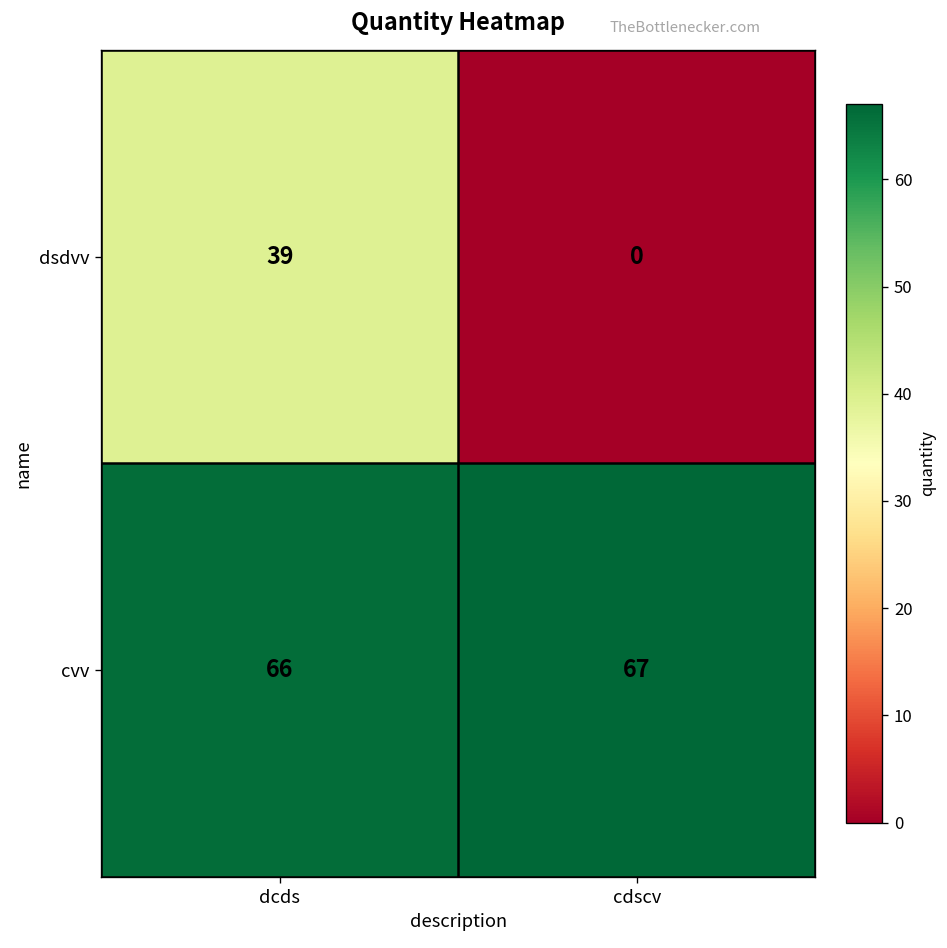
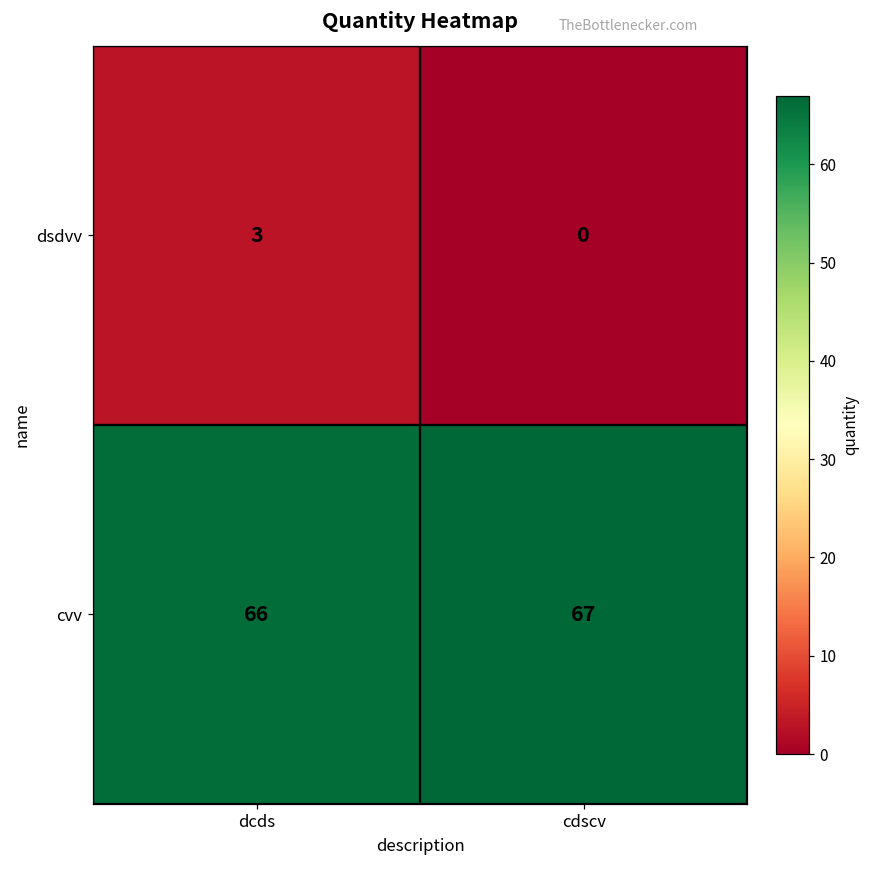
dsdvv, dcds: 39 -> 3
